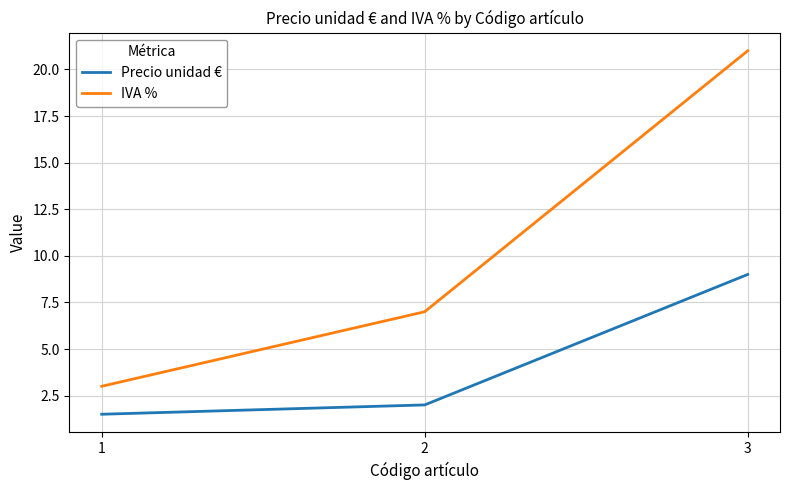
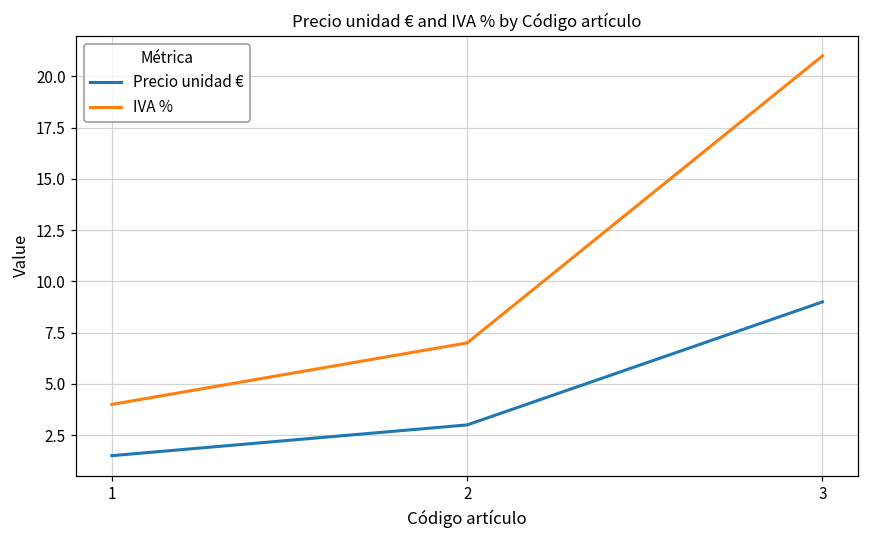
IVA %, 1: 3 -> 4
Precio unidad €, 2: 2 -> 3
